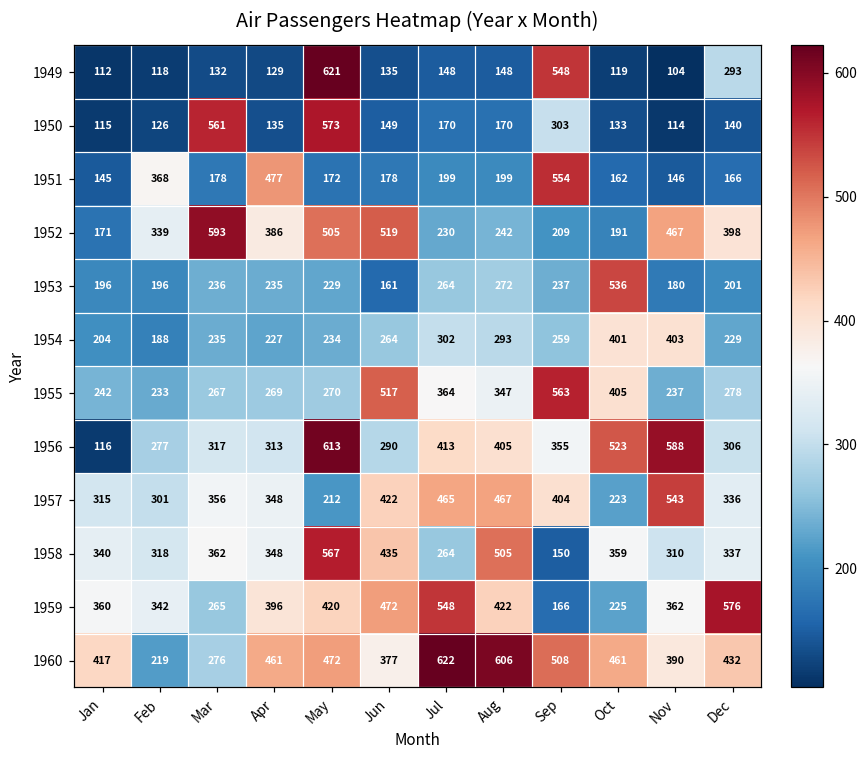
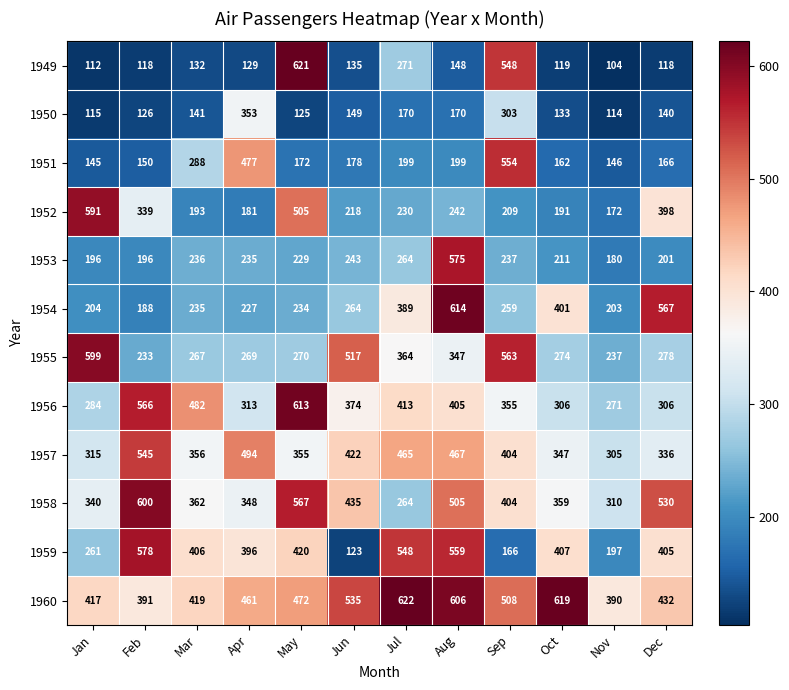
1949, Jul: 148 -> 271
1949, Dec: 293 -> 118
1950, Mar: 561 -> 141
1950, Apr: 135 -> 353
1950, May: 573 -> 125
1951, Feb: 368 -> 150
1951, Mar: 178 -> 288
1952, Jan: 171 -> 591
1952, Mar: 593 -> 193
1952, Apr: 386 -> 181
1952, Jun: 519 -> 218
1952, Nov: 467 -> 172
1953, Jun: 161 -> 243
1953, Aug: 272 -> 575
1953, Oct: 536 -> 211
1954, Jul: 302 -> 389
1954, Aug: 293 -> 614
1954, Nov: 403 -> 203
1954, Dec: 229 -> 567
1955, Jan: 242 -> 599
1955, Oct: 405 -> 274
1956, Jan: 116 -> 284
1956, Feb: 277 -> 566
1956, Mar: 317 -> 482
1956, Jun: 290 -> 374
1956, Oct: 523 -> 306
1956, Nov: 588 -> 271
1957, Feb: 301 -> 545
1957, Apr: 348 -> 494
1957, May: 212 -> 355
1957, Oct: 223 -> 347
1957, Nov: 543 -> 305
1958, Feb: 318 -> 600
1958, Sep: 150 -> 404
1958, Dec: 337 -> 530
1959, Jan: 360 -> 261
1959, Feb: 342 -> 578
1959, Mar: 265 -> 406
1959, Jun: 472 -> 123
1959, Aug: 422 -> 559
1959, Oct: 225 -> 407
1959, Nov: 362 -> 197
1959, Dec: 576 -> 405
1960, Feb: 219 -> 391
1960, Mar: 276 -> 419
1960, Jun: 377 -> 535
1960, Oct: 461 -> 619
